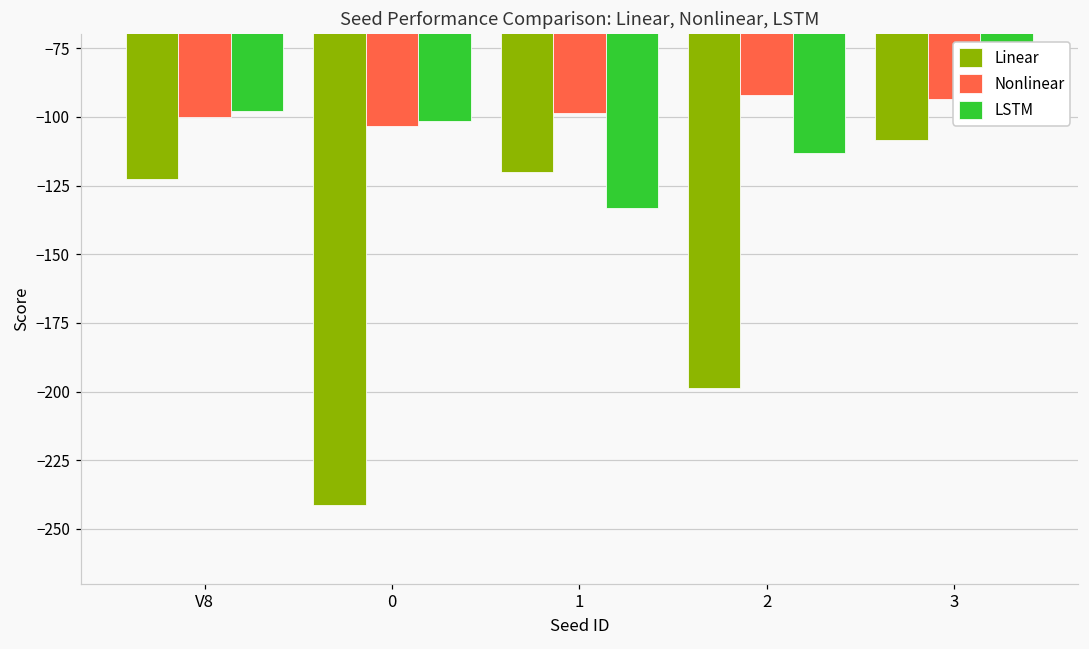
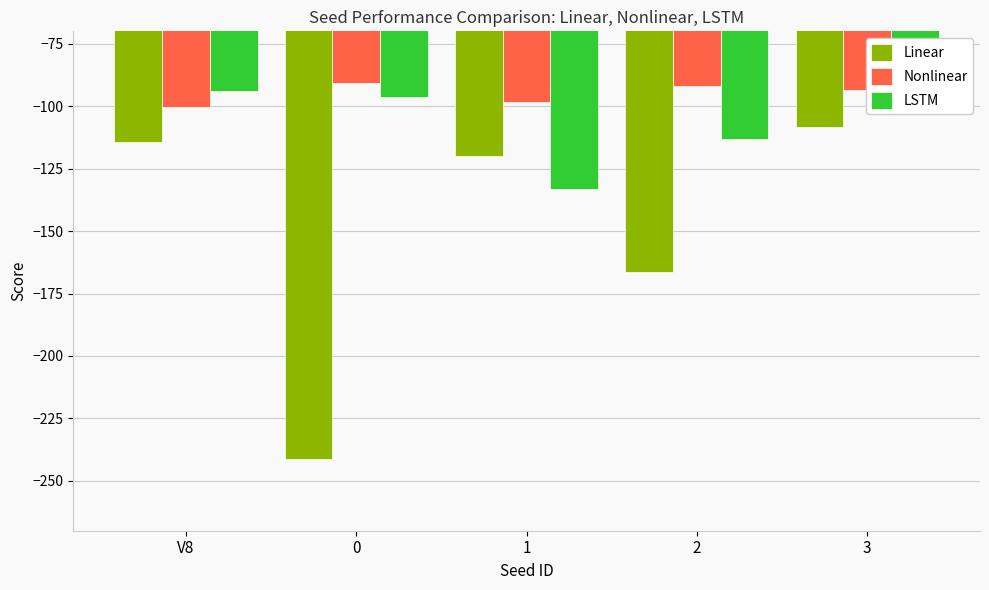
Linear, V8: -123 -> -114
LSTM, V8: -98 -> -94
Nonlinear, 0: -103 -> -91
LSTM, 0: -102 -> -96
Linear, 2: -199 -> -167
